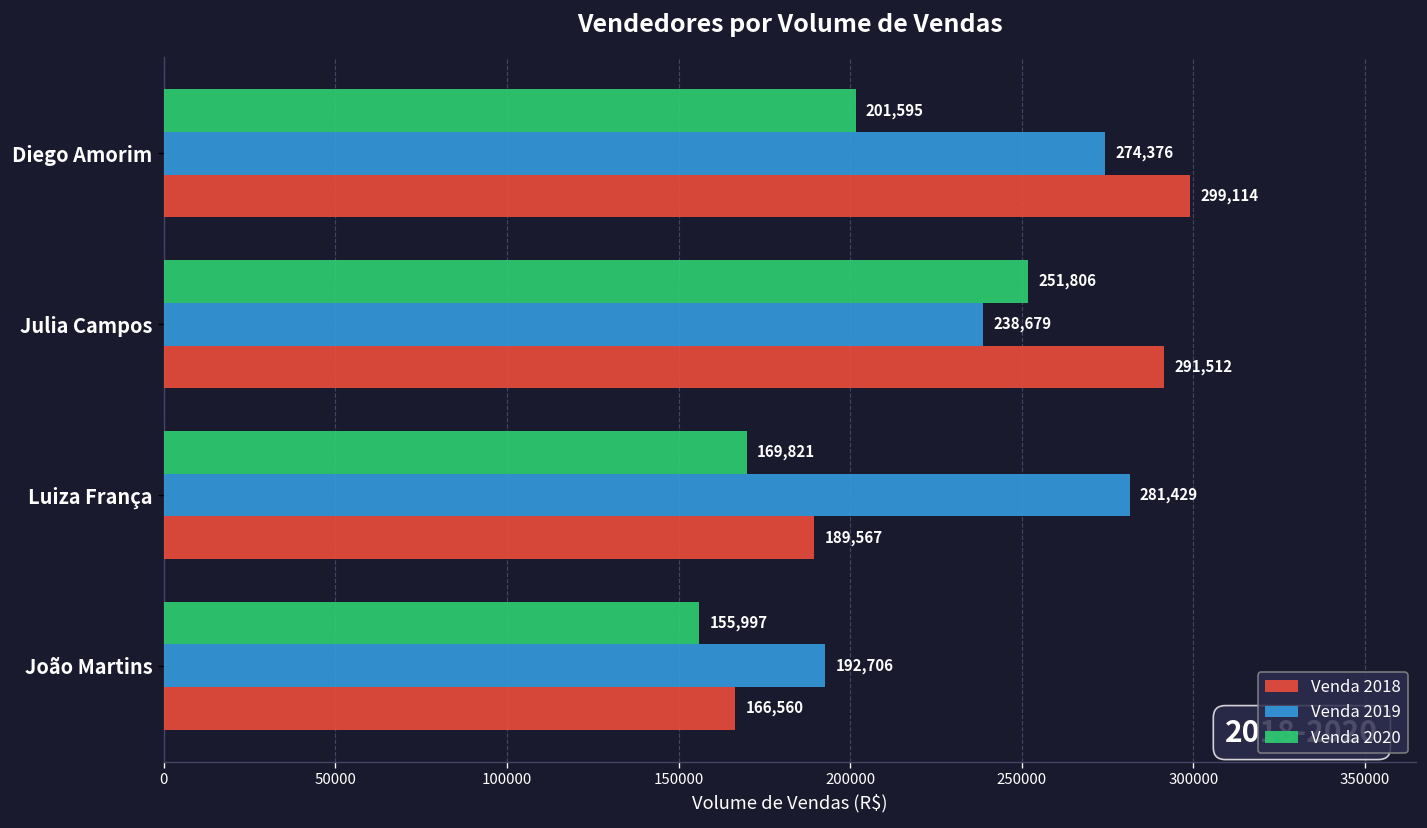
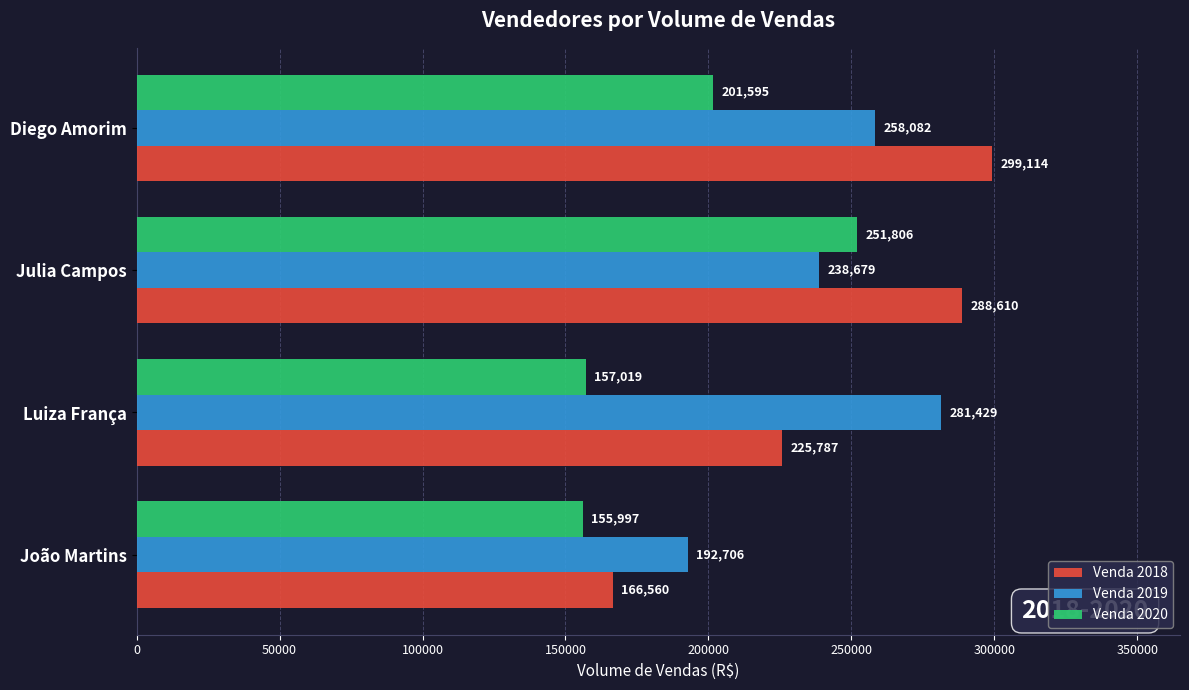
Venda 2019, Diego Amorim: 274,376 -> 258,082
Venda 2018, Julia Campos: 291,512 -> 288,610
Venda 2020, Luiza França: 169,821 -> 157,019
Venda 2018, Luiza França: 189,567 -> 225,787
